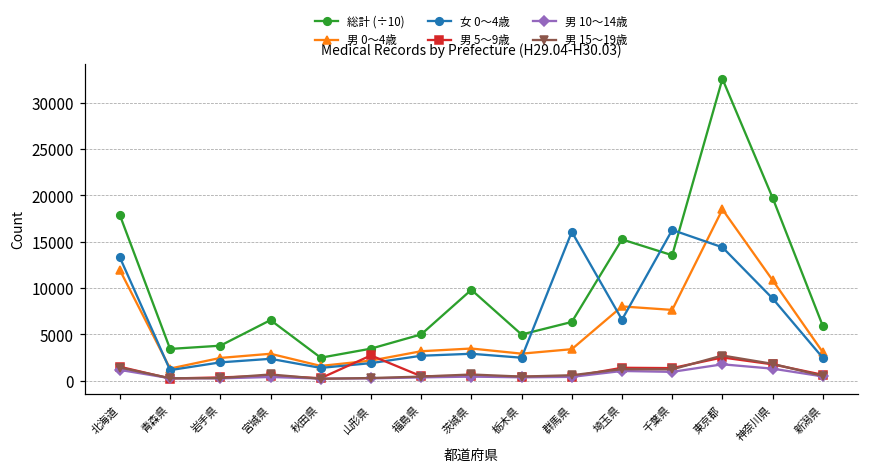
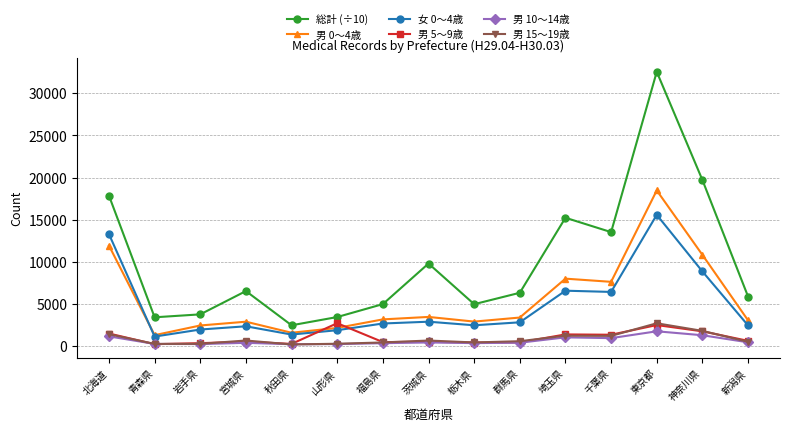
女 0～4歳, 群馬県: 16000 -> 3000
女 0～4歳, 千葉県: 16000 -> 6000
女 0～4歳, 東京都: 14000 -> 16000
